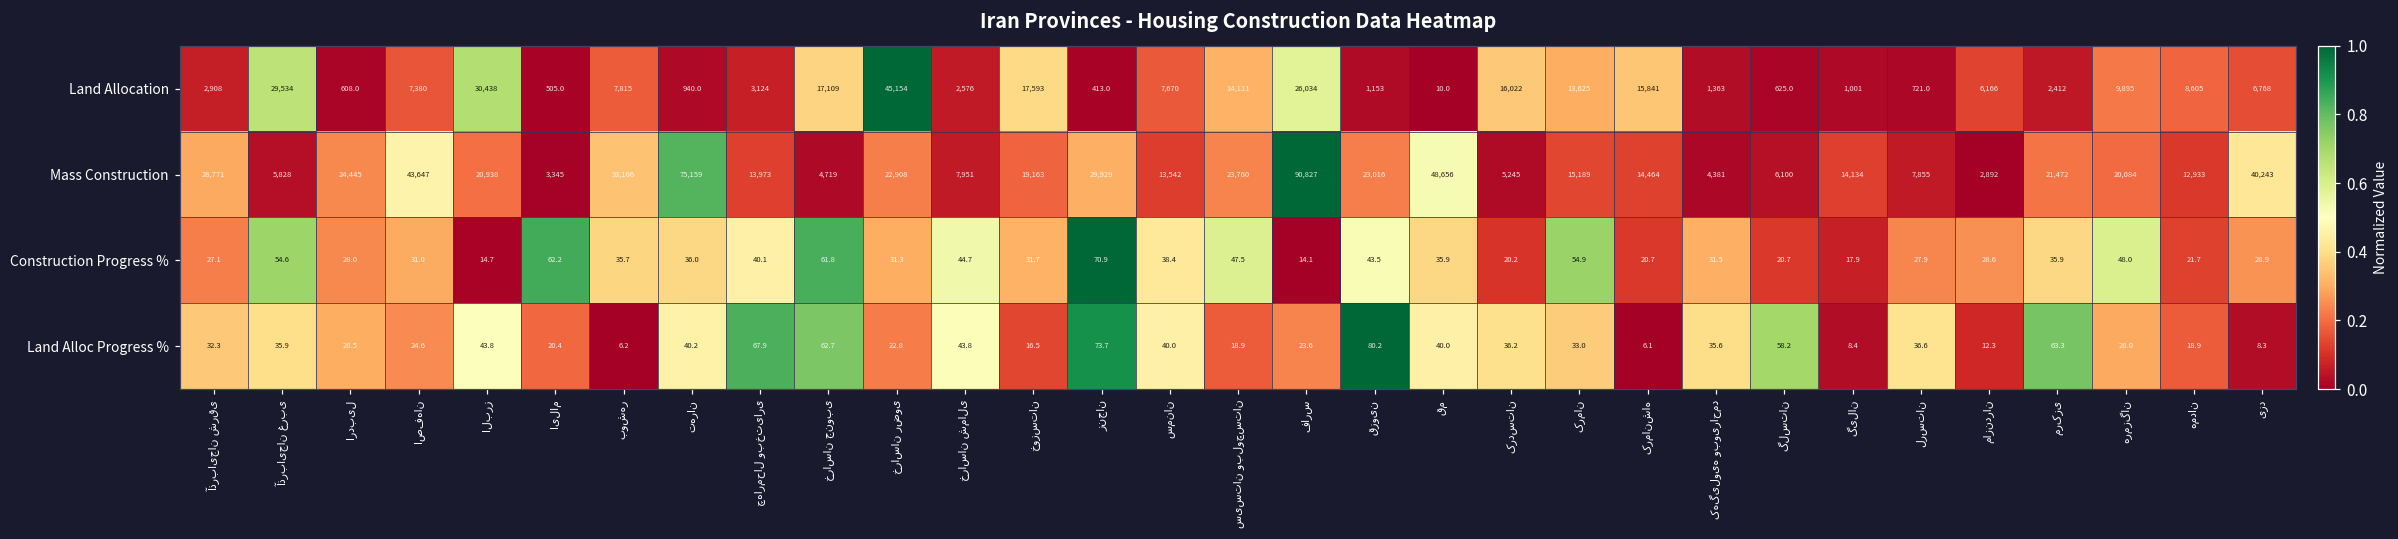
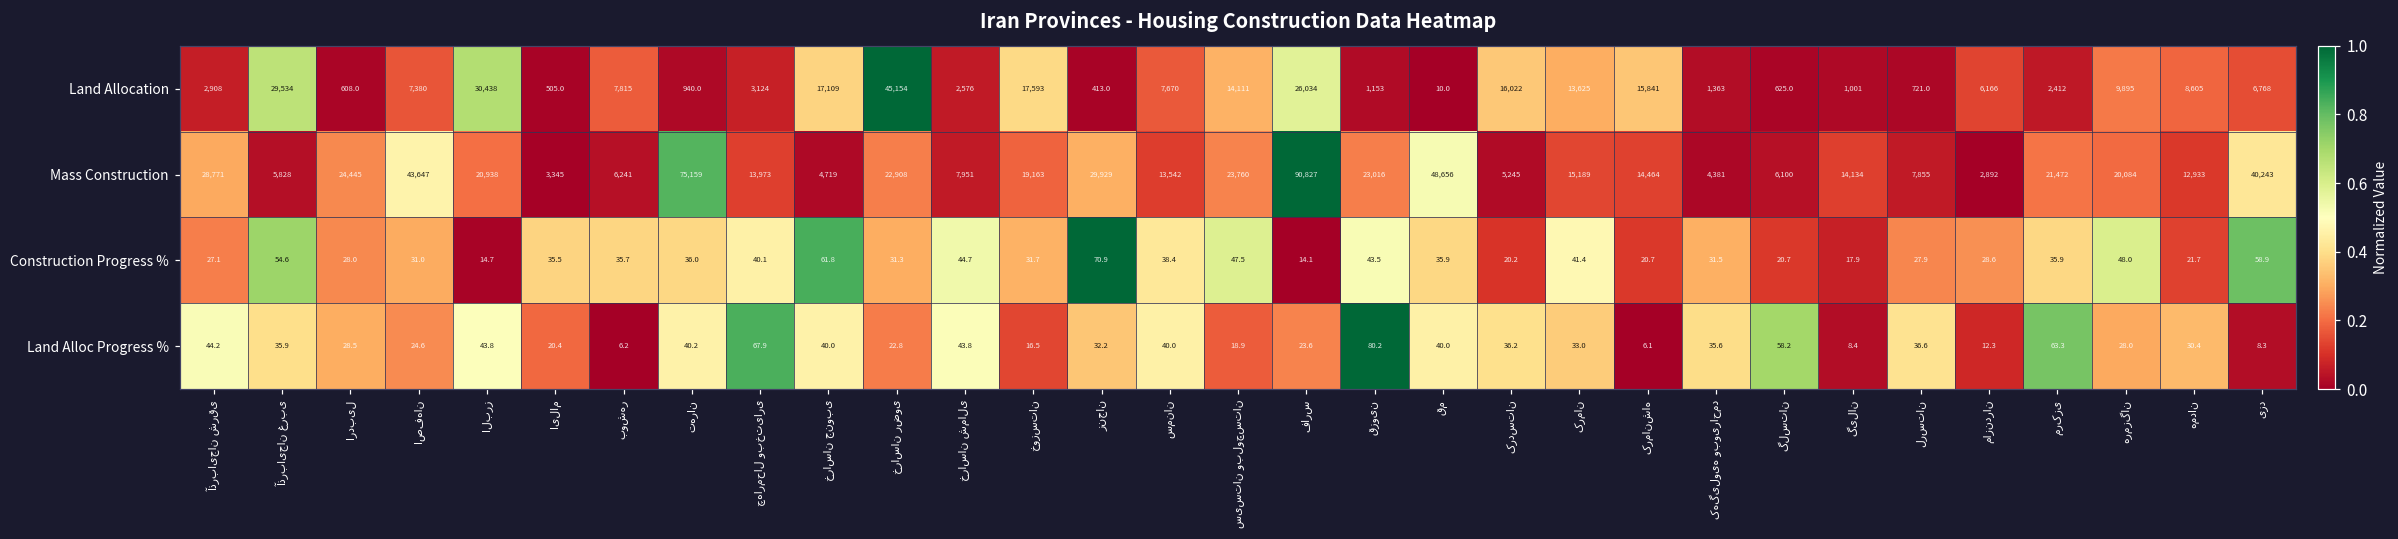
Mass Construction, بوشهر: 33,106 -> 6,241
Construction Progress %, ایلام: 62.2 -> 35.5
Construction Progress %, کرمان: 54.9 -> 41.4
Construction Progress %, یزد: 28.9 -> 58.9
Land Alloc Progress %, آذربایجان شرقی: 32.3 -> 44.2
Land Alloc Progress %, خراسان جنوبی: 62.7 -> 40.0
Land Alloc Progress %, زنجان: 73.7 -> 32.2
Land Alloc Progress %, همدان: 18.9 -> 30.4
